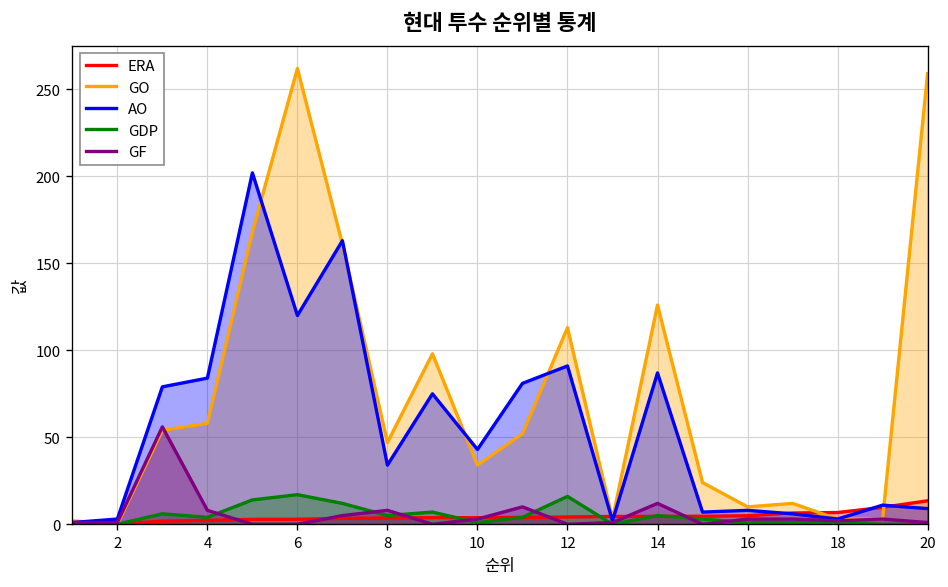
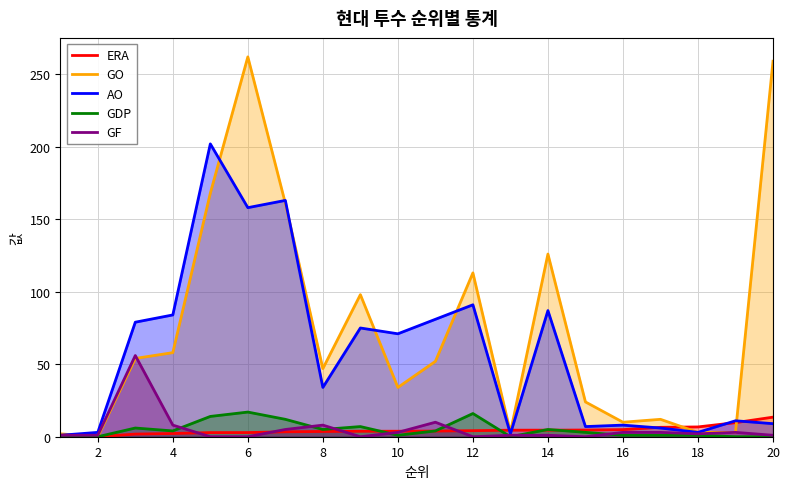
AO, 6: 120 -> 158
AO, 10: 43 -> 71
GF, 14: 12 -> 1
